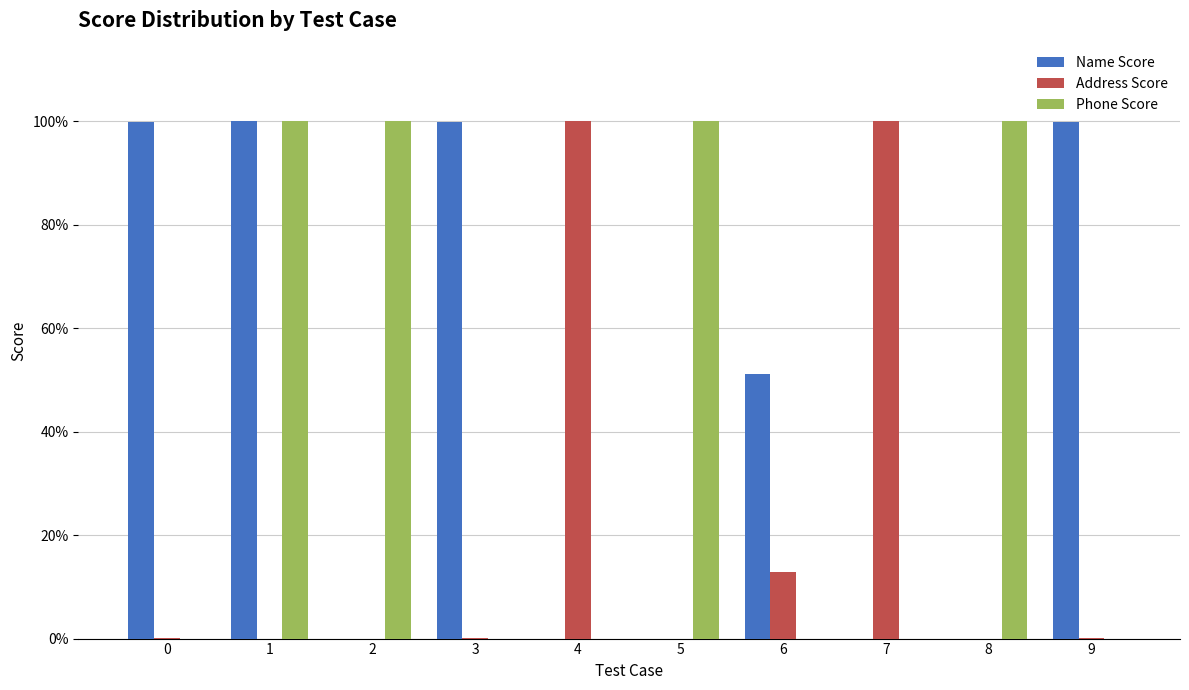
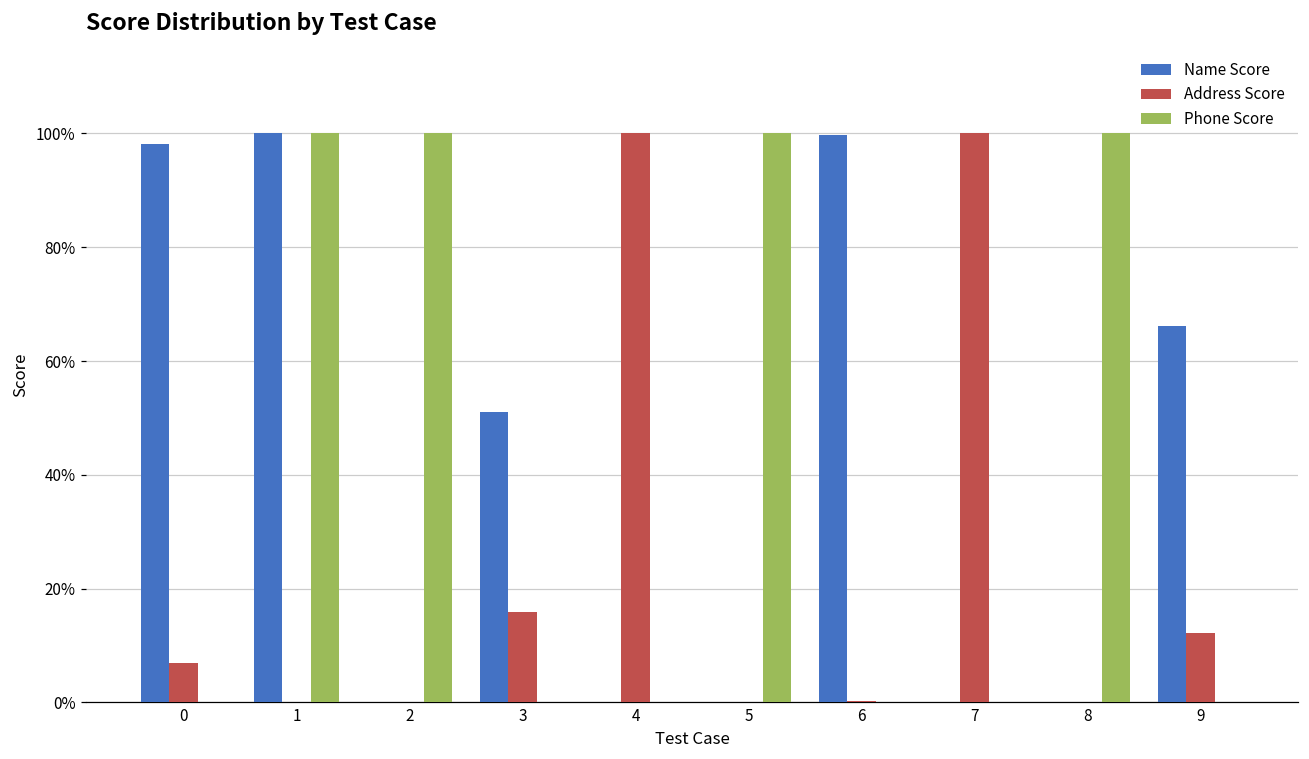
Name Score, 0: 100% -> 98%
Address Score, 0: 0% -> 7%
Name Score, 3: 100% -> 51%
Address Score, 3: 0% -> 16%
Name Score, 6: 51% -> 100%
Address Score, 6: 13% -> 0%
Name Score, 9: 100% -> 66%
Address Score, 9: 0% -> 12%
